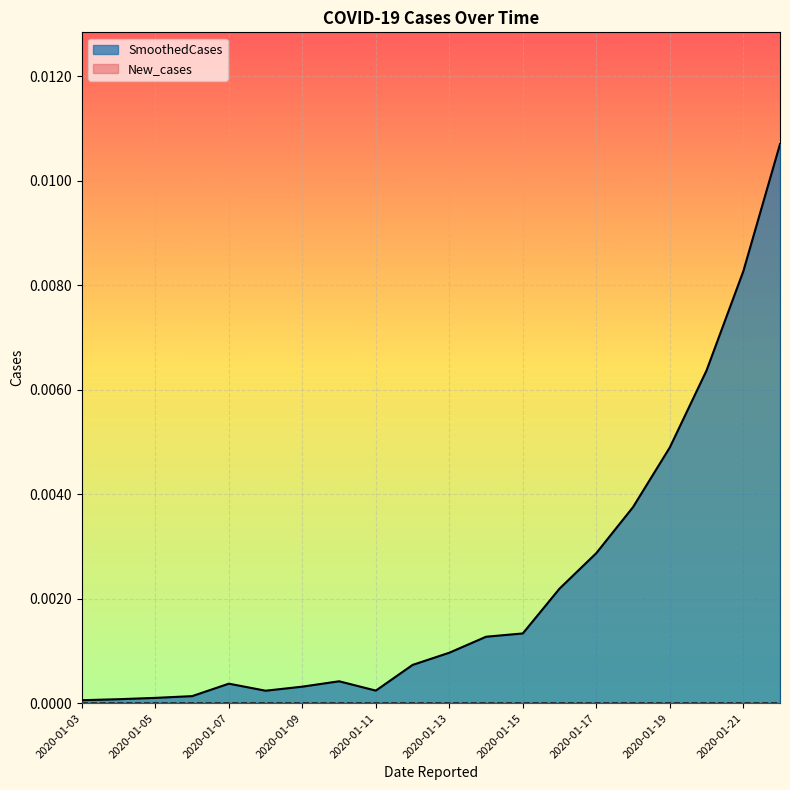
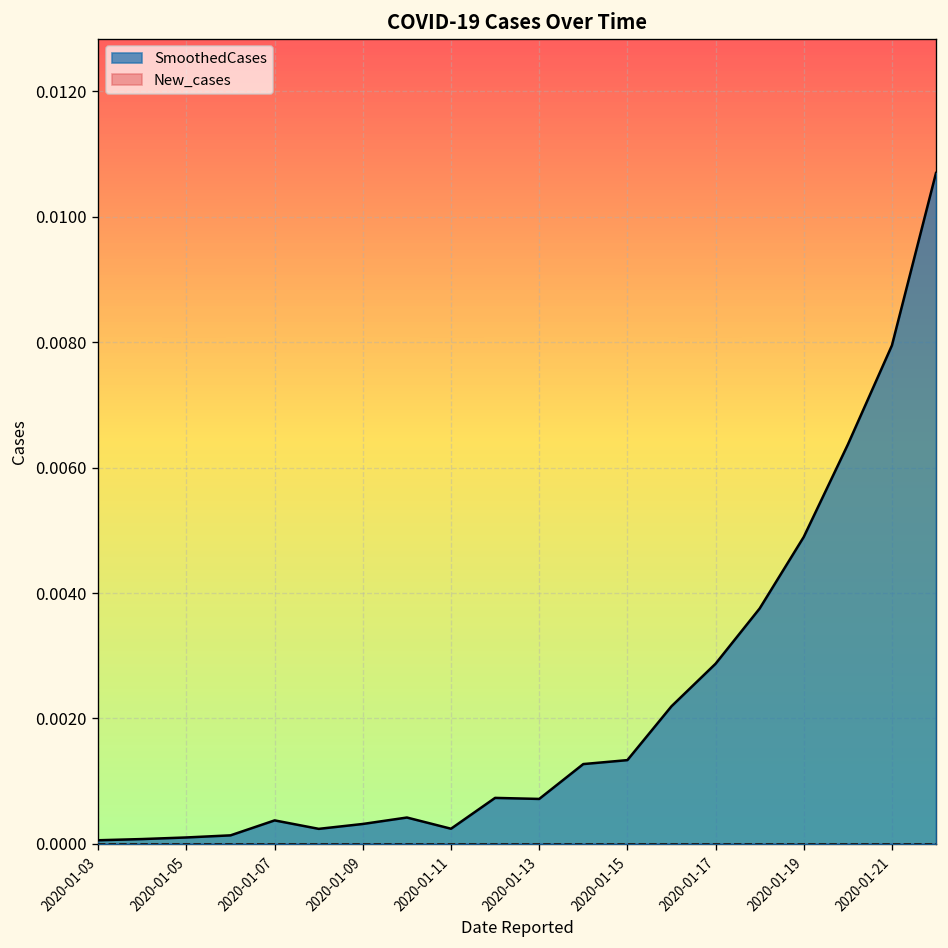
SmoothedCases, 2020-01-13: 0.0010 -> 0.0007
SmoothedCases, 2020-01-21: 0.0083 -> 0.0079
